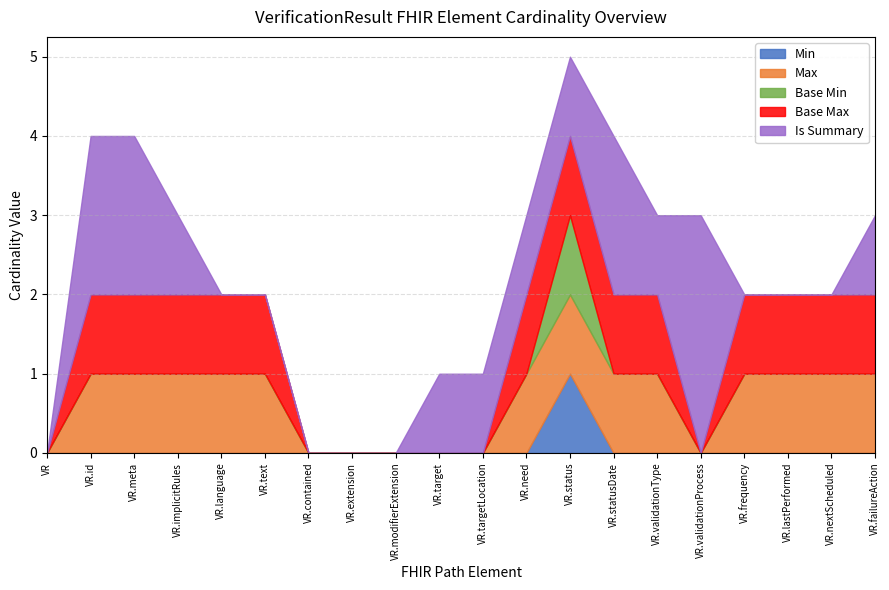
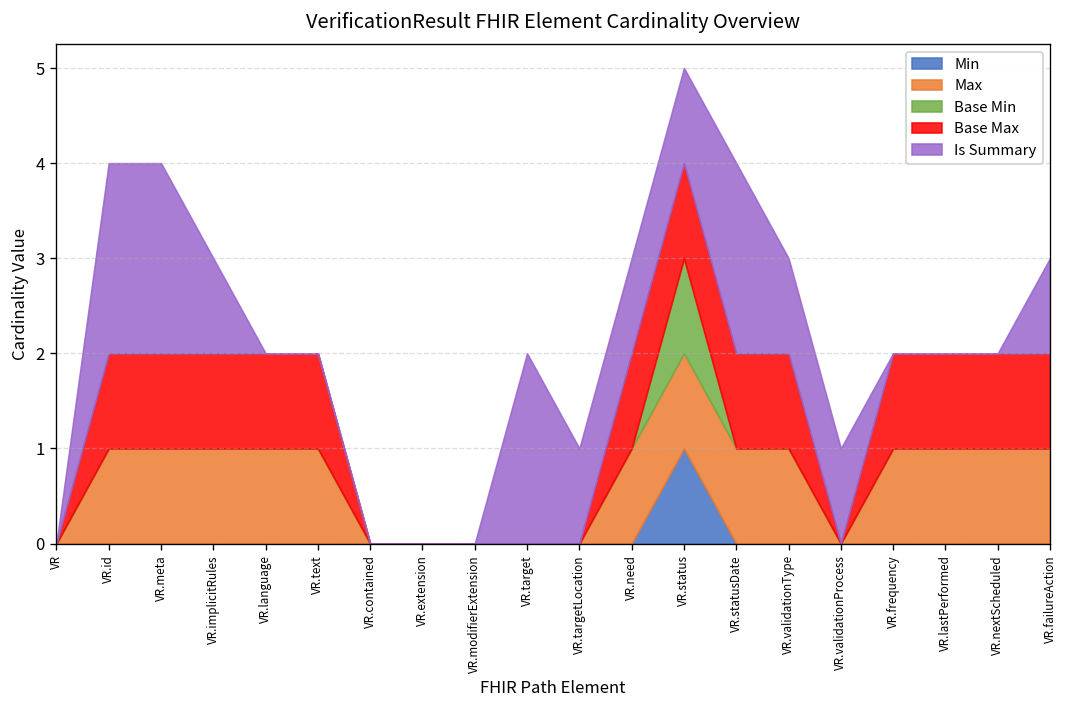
Is Summary, VR.target: 1 -> 2
Is Summary, VR.validationProcess: 3 -> 1
